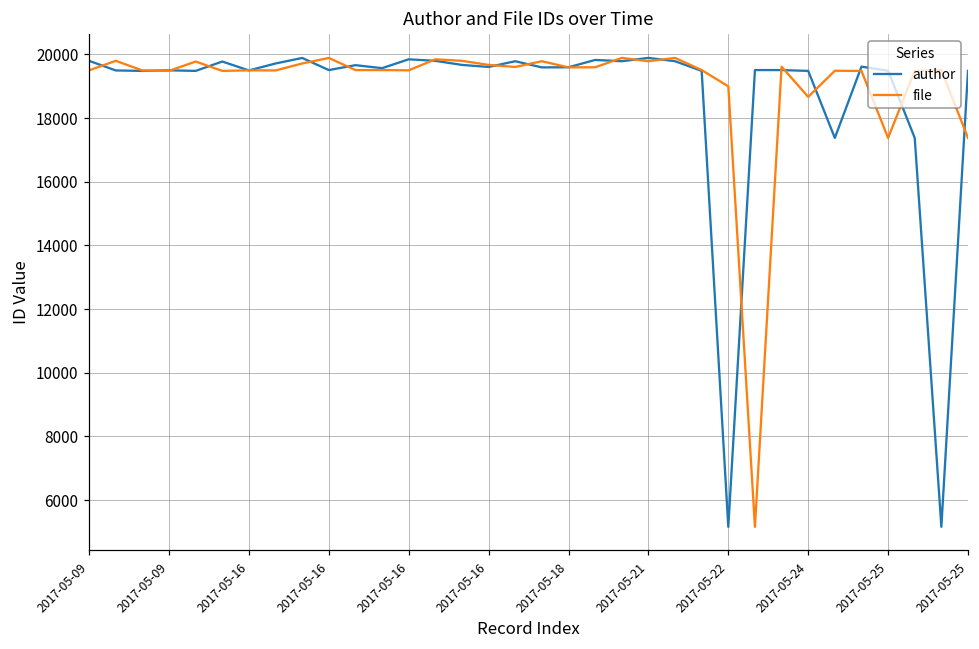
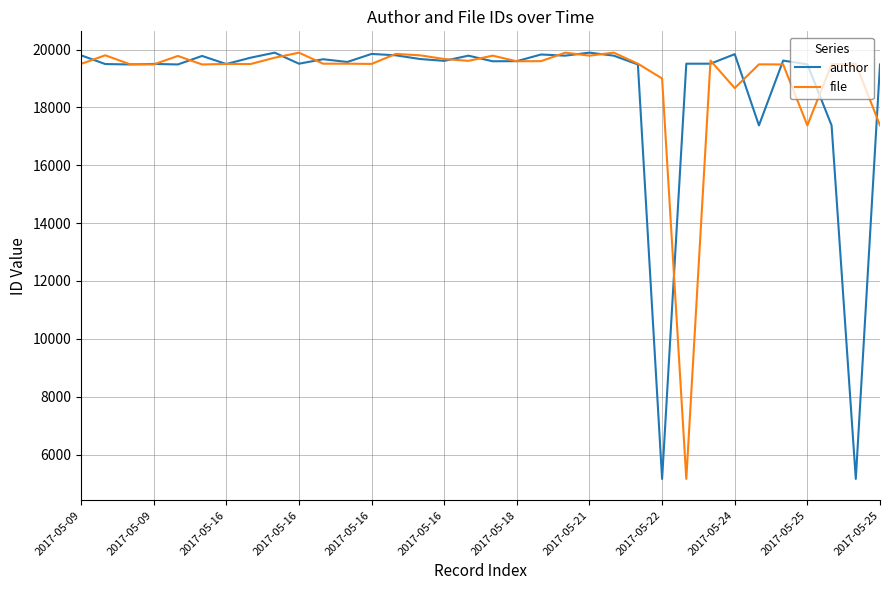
author, 2017-05-24: 19500 -> 19800
